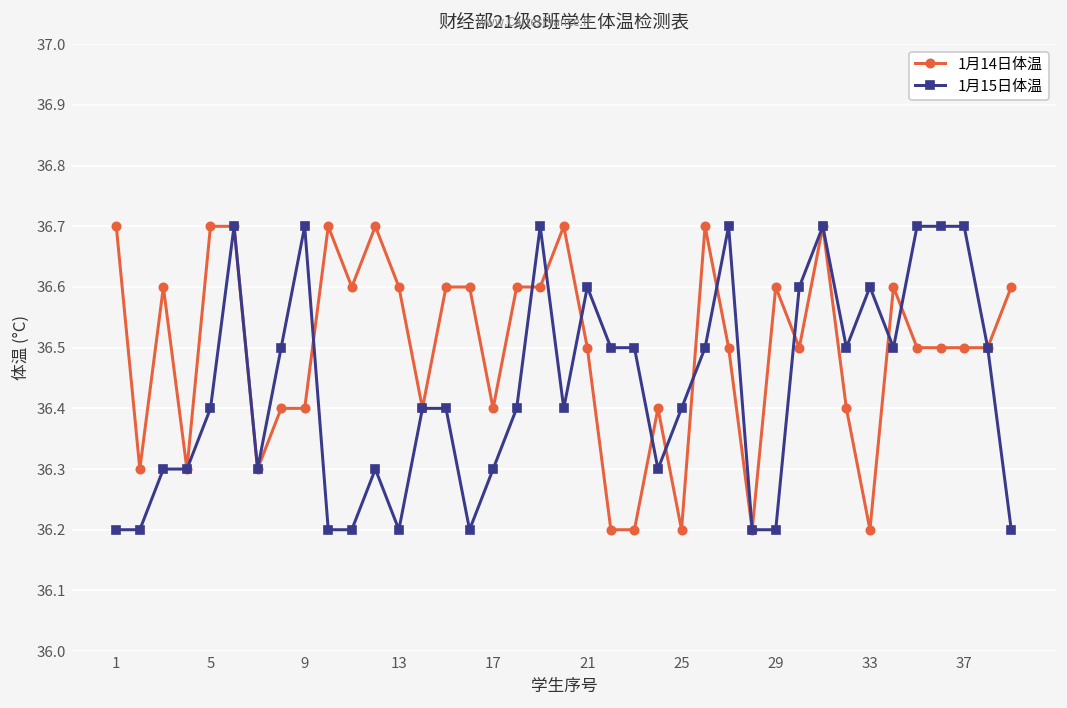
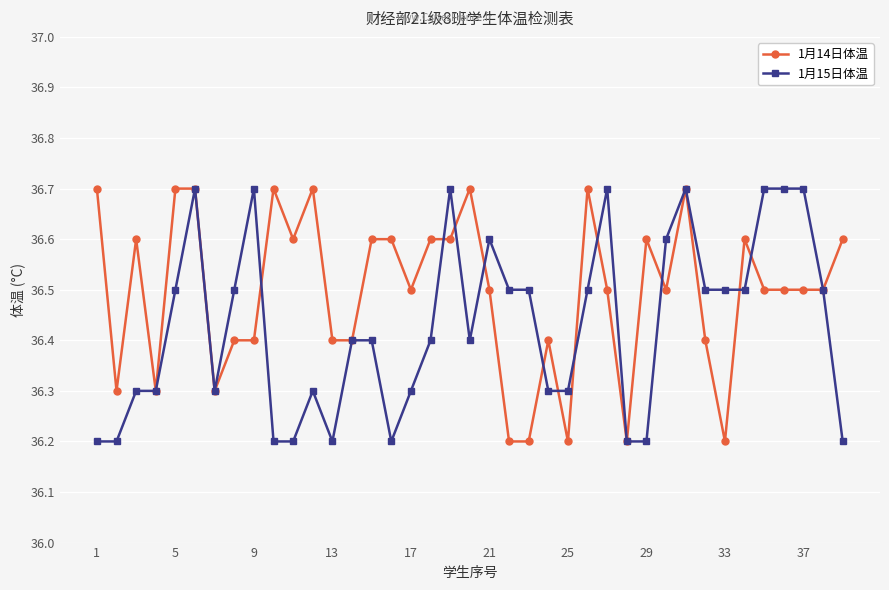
1月15日体温, 5: 36.4 -> 36.5
1月14日体温, 13: 36.6 -> 36.4
1月14日体温, 17: 36.4 -> 36.5
1月15日体温, 25: 36.4 -> 36.3
1月15日体温, 33: 36.6 -> 36.5
